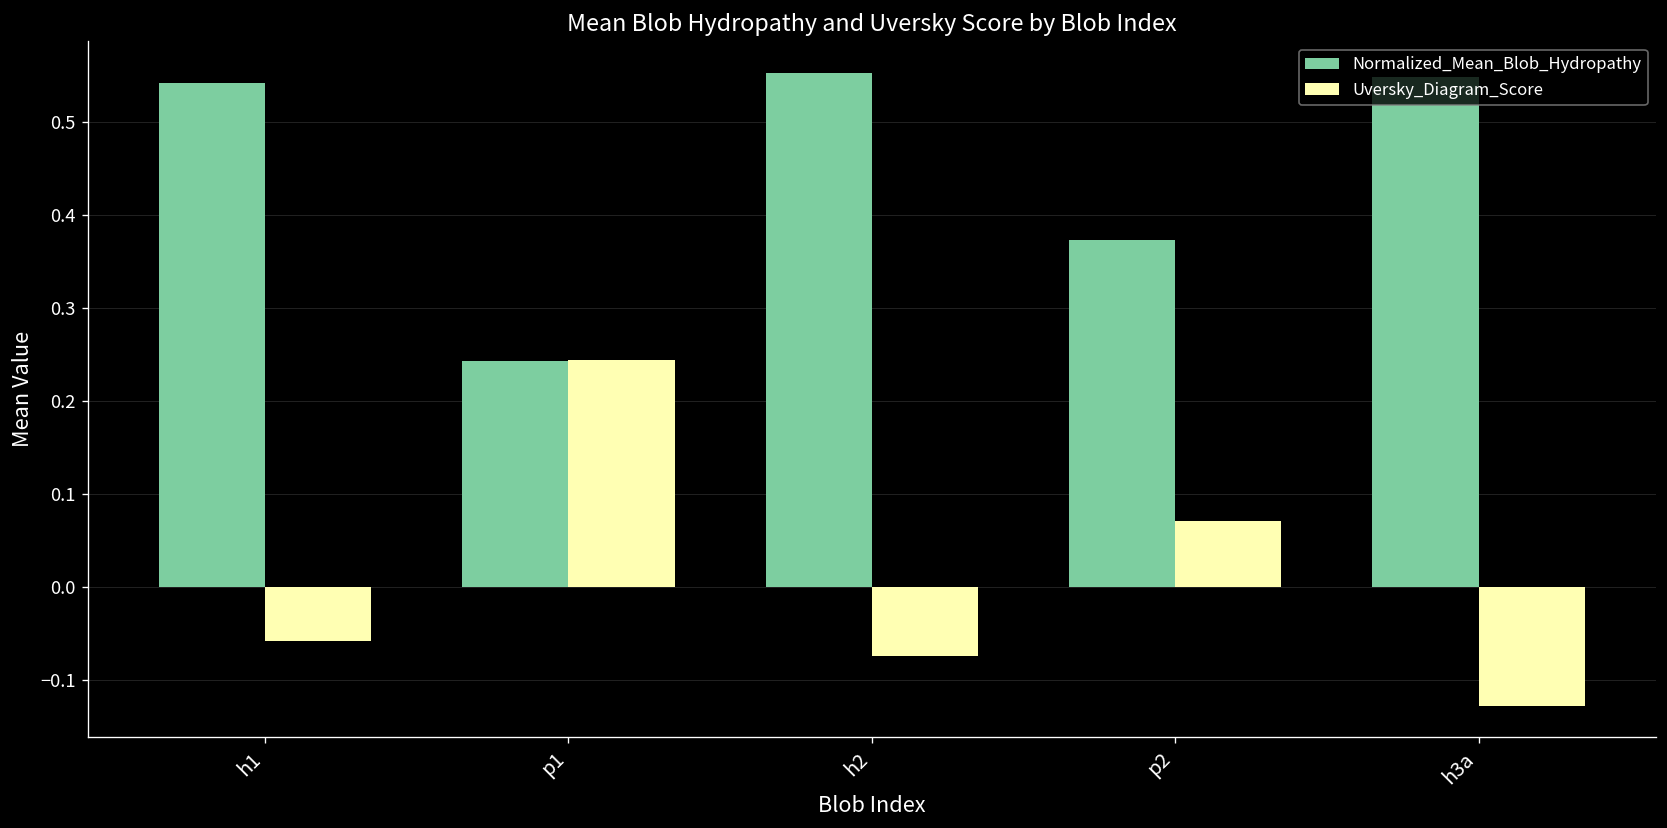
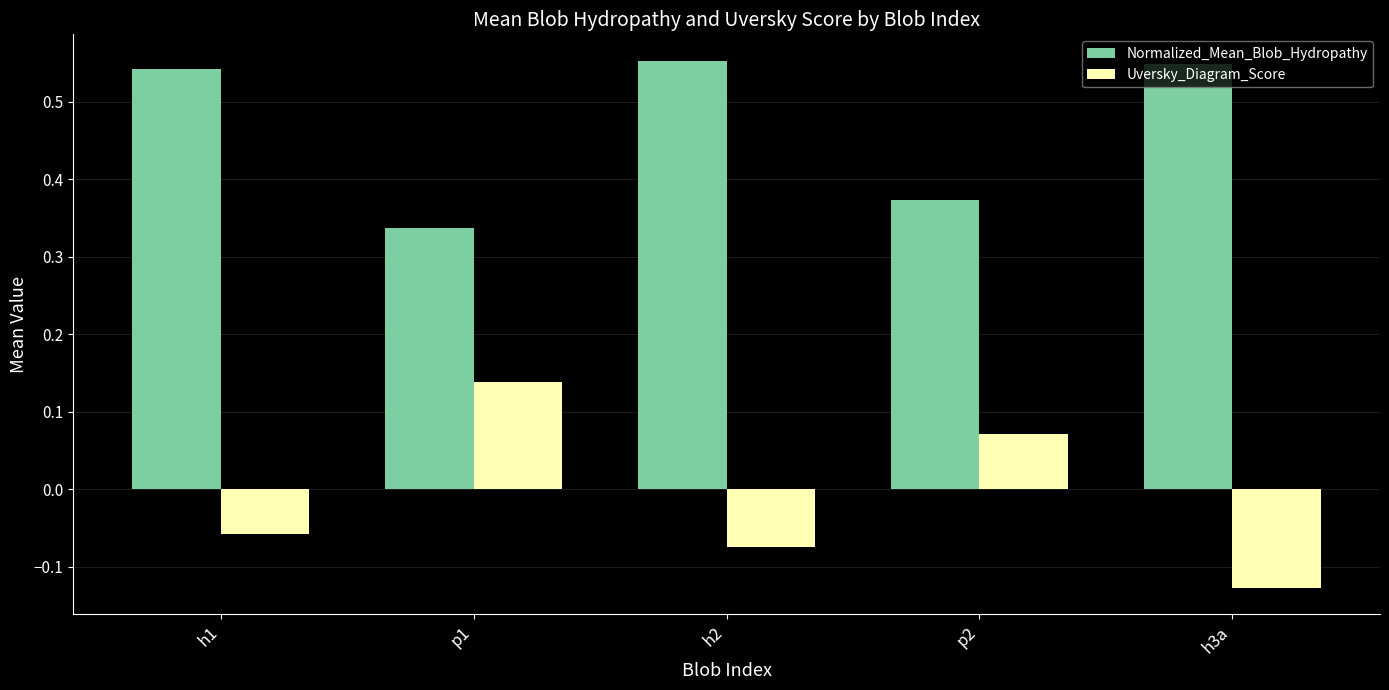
Normalized_Mean_Blob_Hydropathy, p1: 0.24 -> 0.34
Uversky_Diagram_Score, p1: 0.24 -> 0.14
